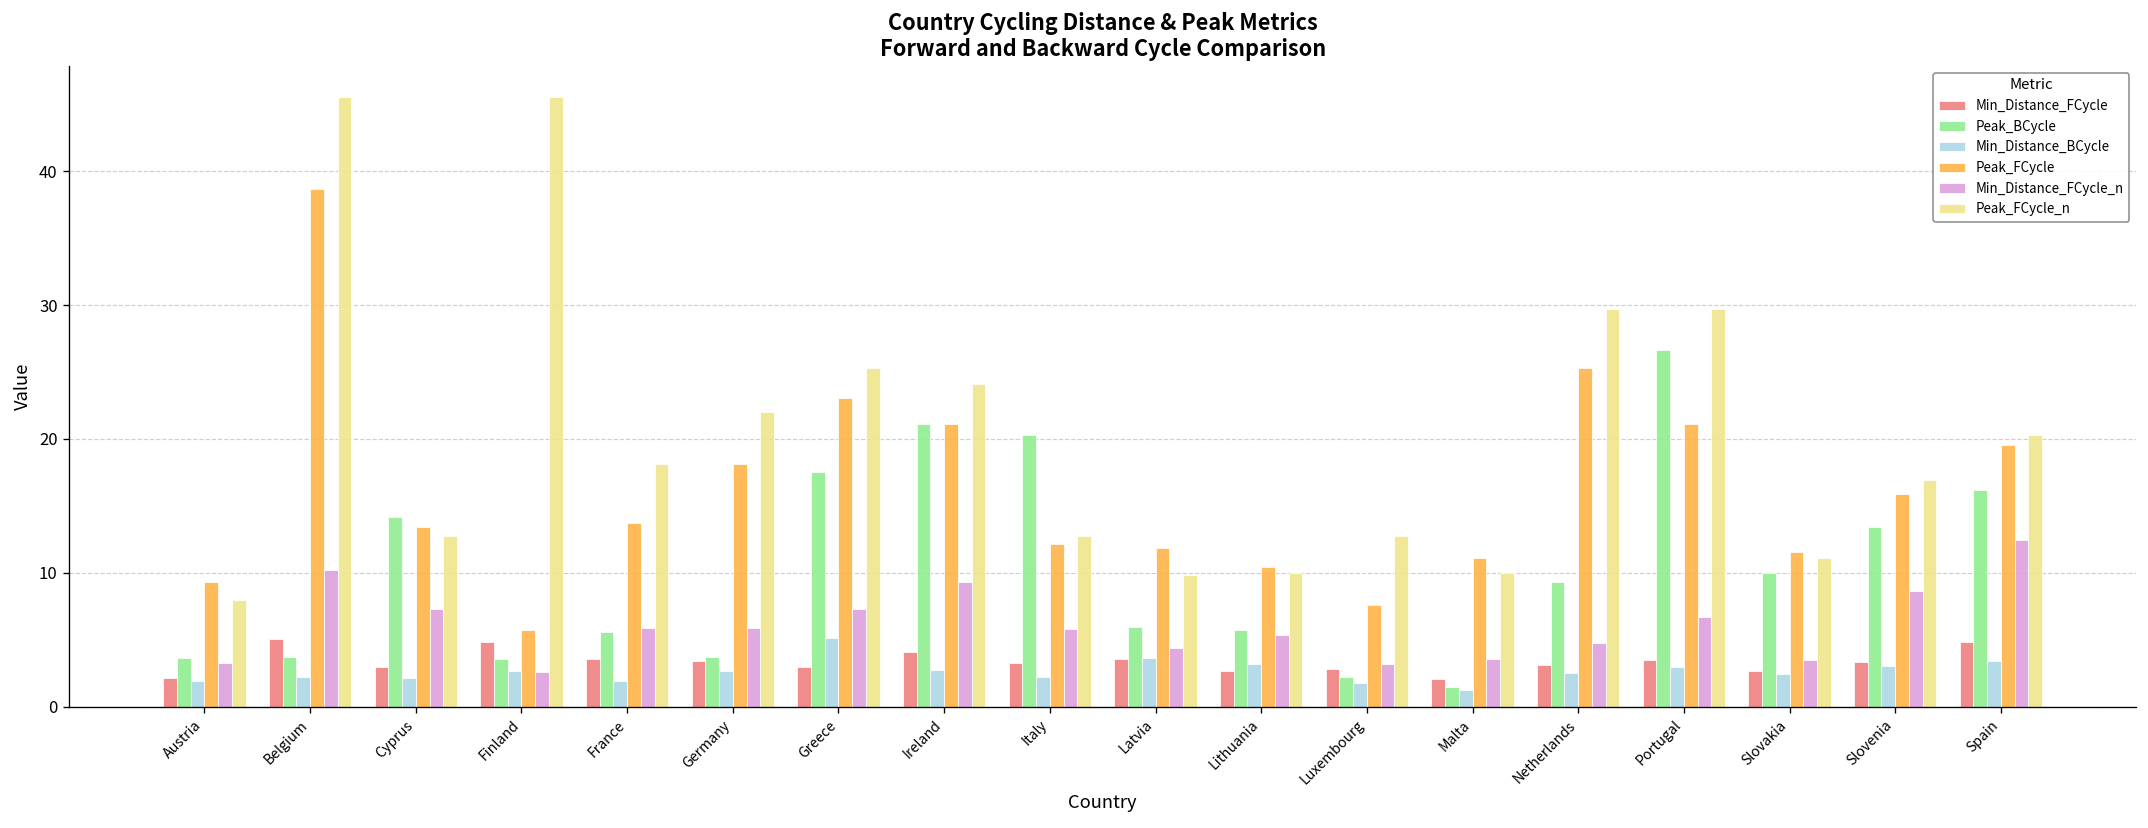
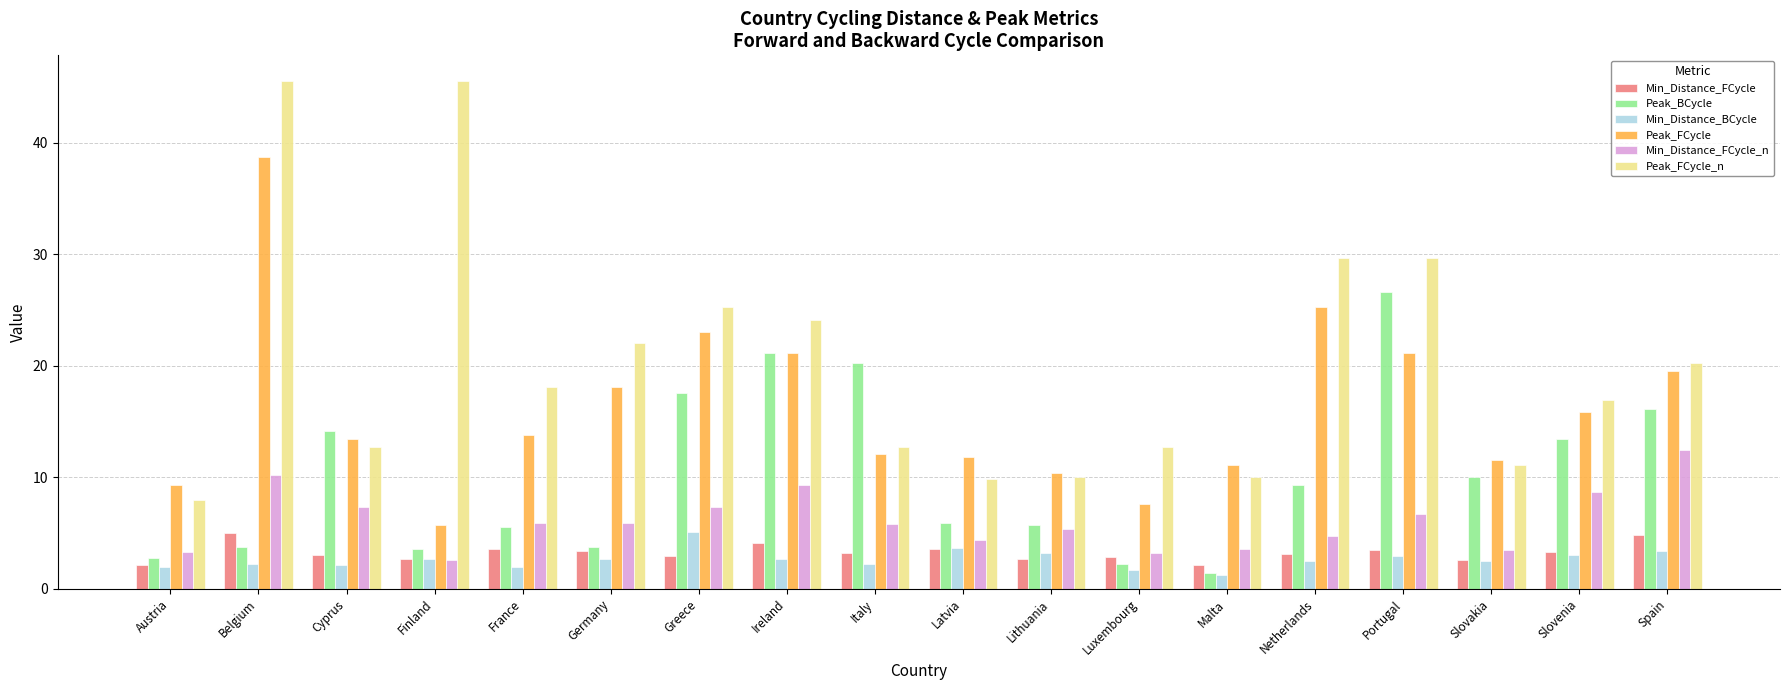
Peak_BCycle, Austria: 3.6 -> 2.7
Min_Distance_FCycle, Finland: 4.8 -> 2.7
